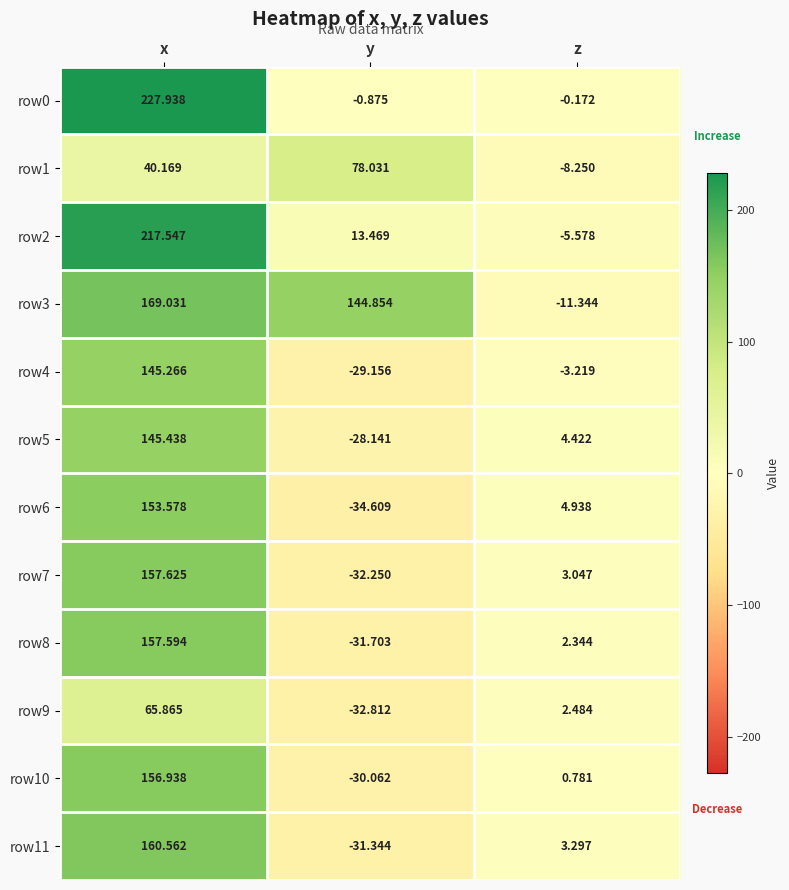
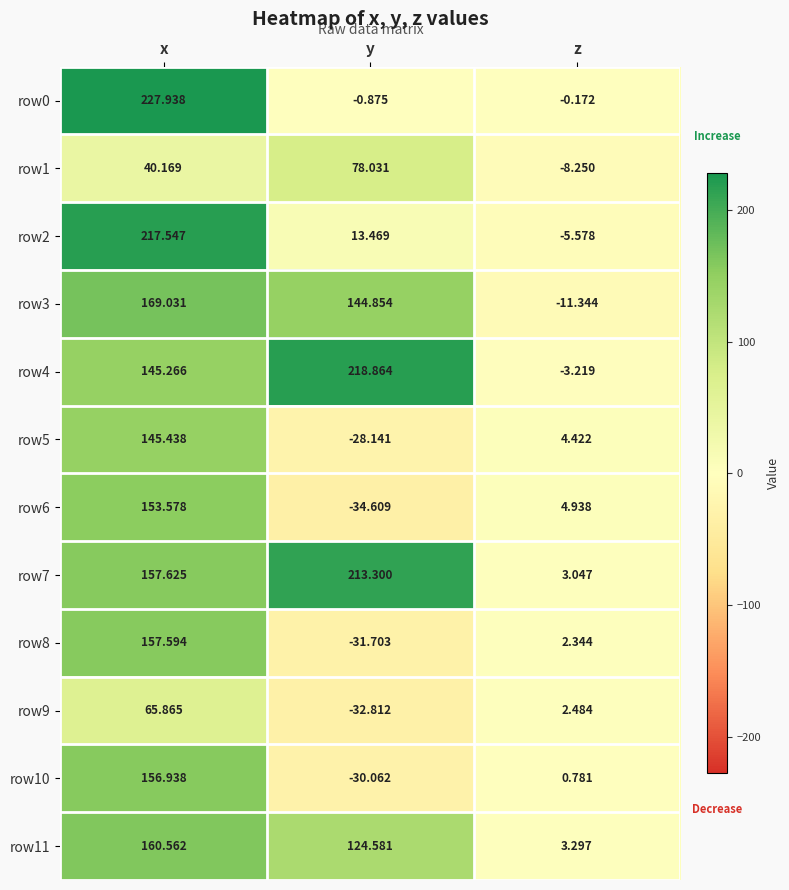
row4, y: -29.156 -> 218.864
row7, y: -32.250 -> 213.300
row11, y: -31.344 -> 124.581
